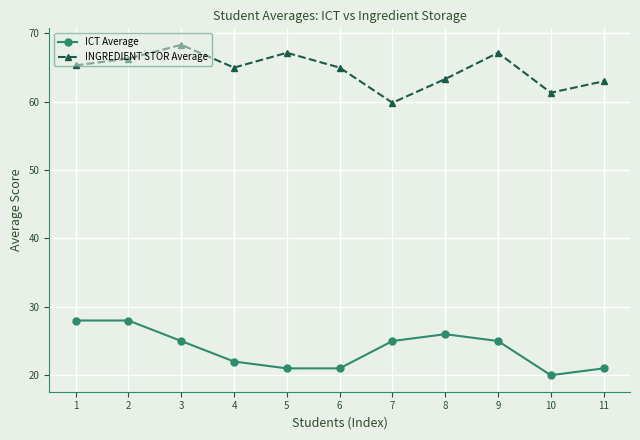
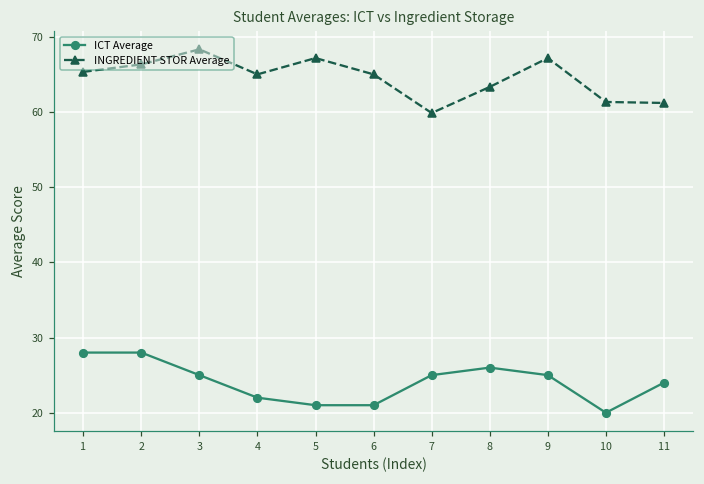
ICT Average, 11: 21 -> 24
INGREDIENT STOR Average, 11: 63 -> 61
